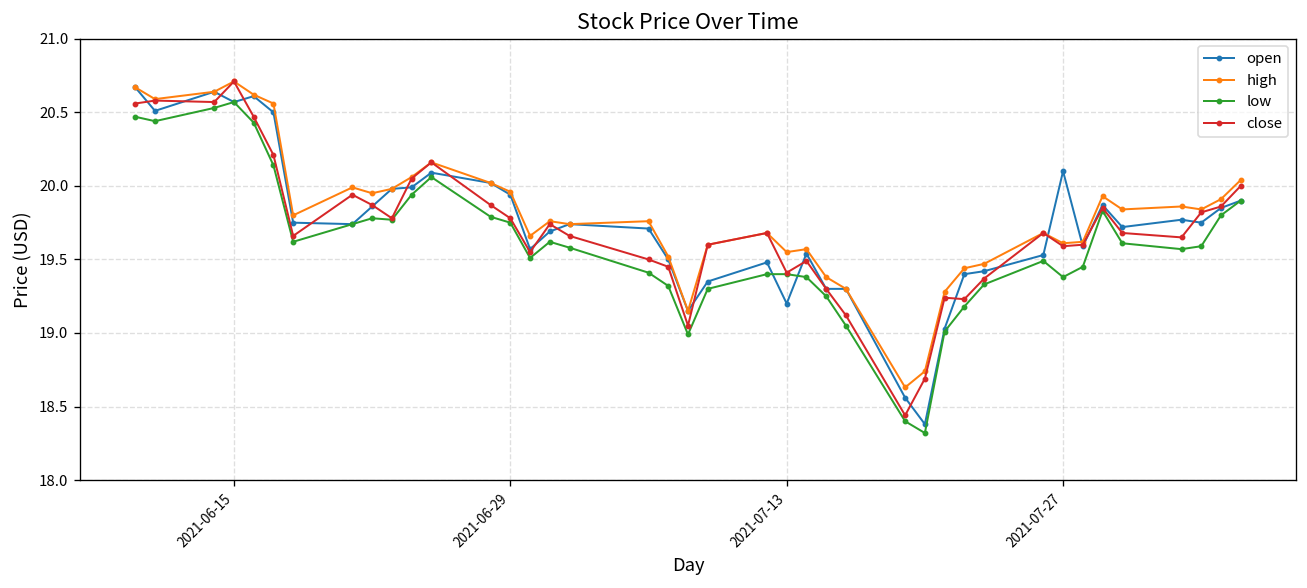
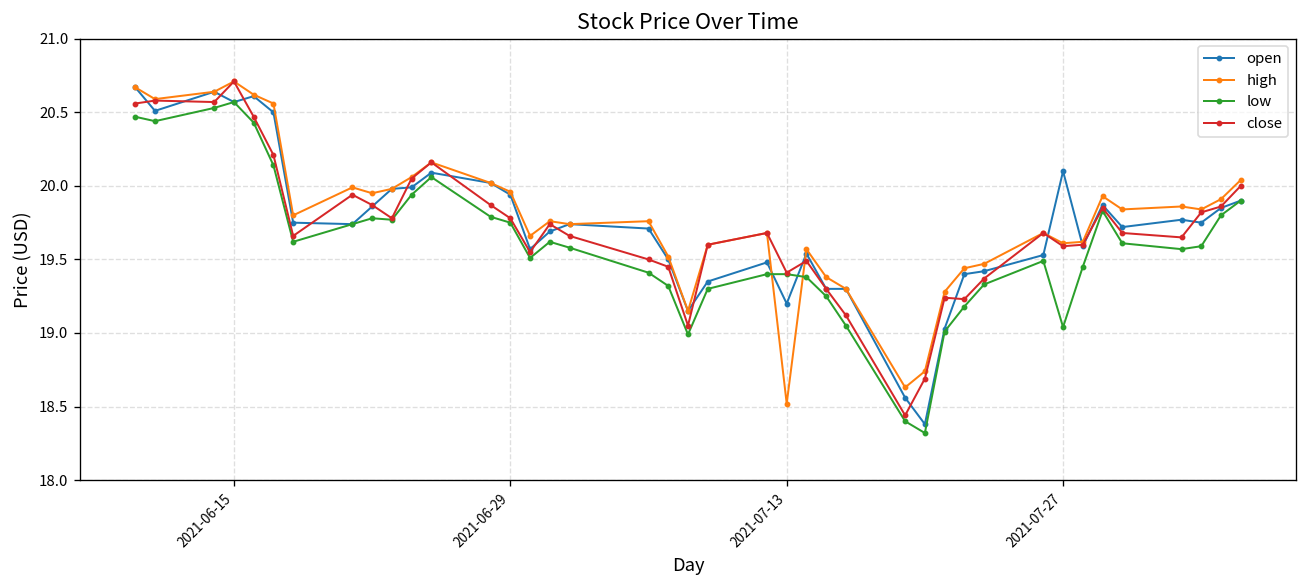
high, 2021-07-13: 19.55 -> 18.52
low, 2021-07-27: 19.38 -> 19.04
